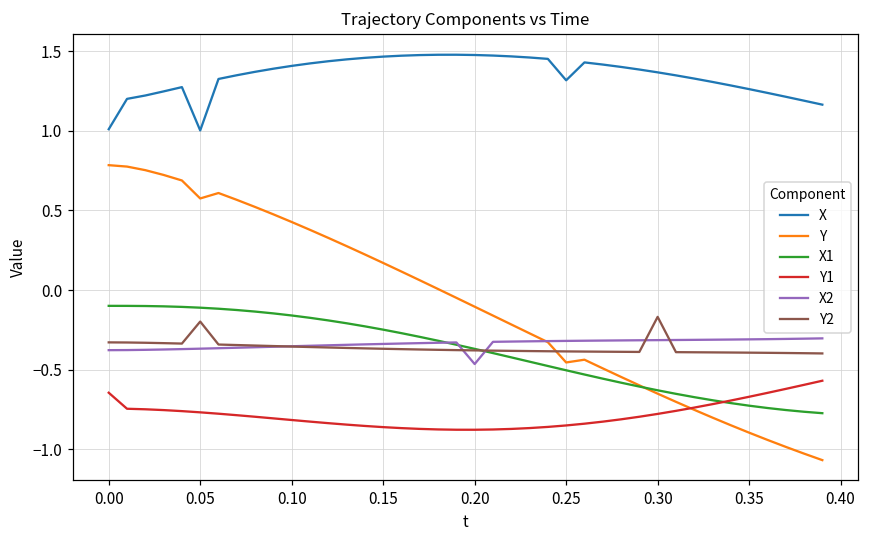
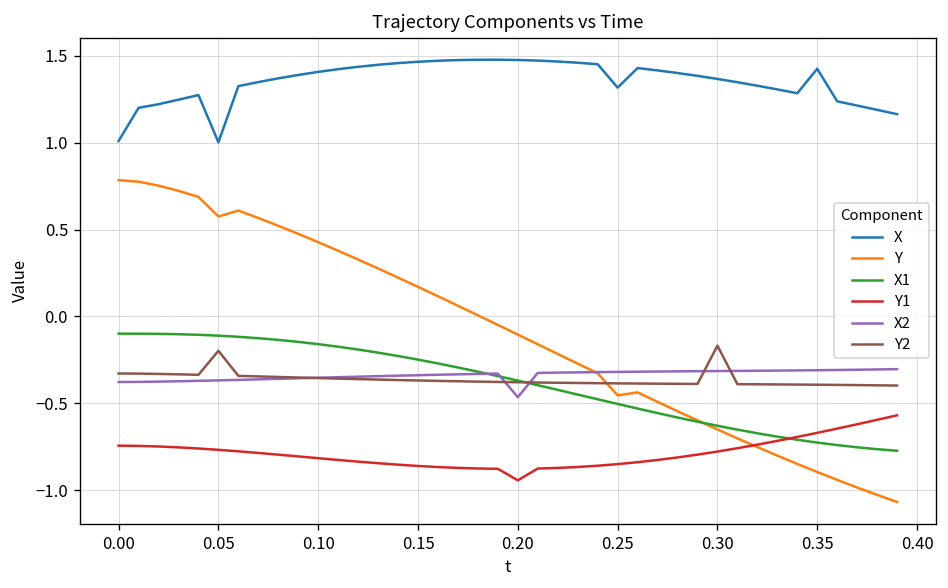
Y1, 0.00: -0.64 -> -0.74
Y1, 0.20: -0.88 -> -0.94
X, 0.35: 1.26 -> 1.43
